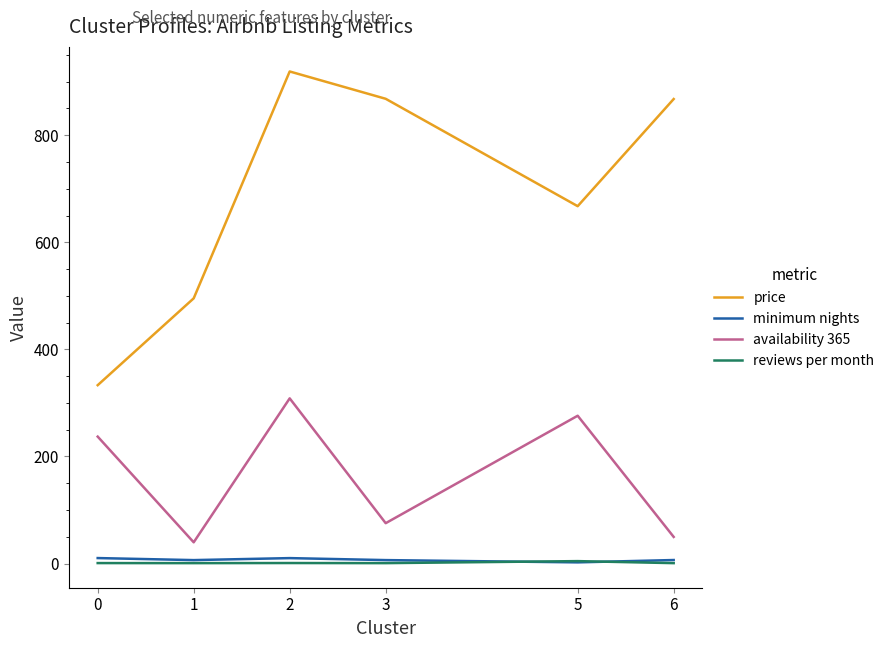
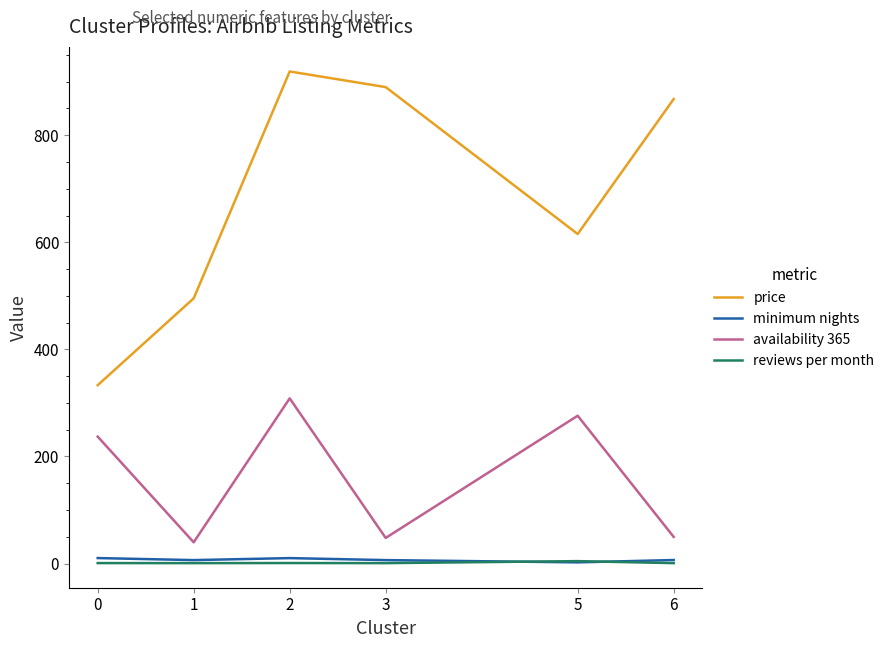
price, 3: 870 -> 890
availability 365, 3: 80 -> 50
price, 5: 670 -> 620
